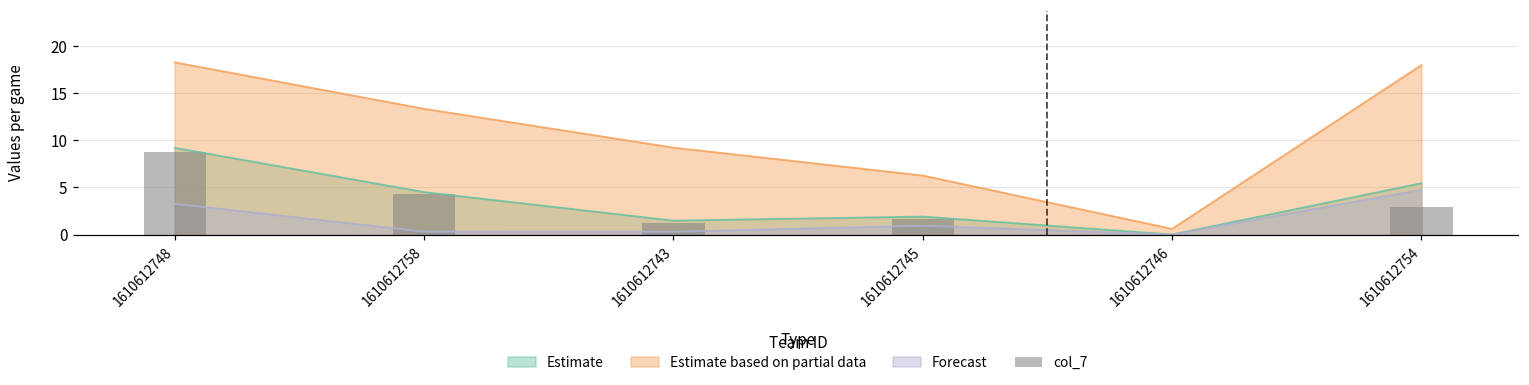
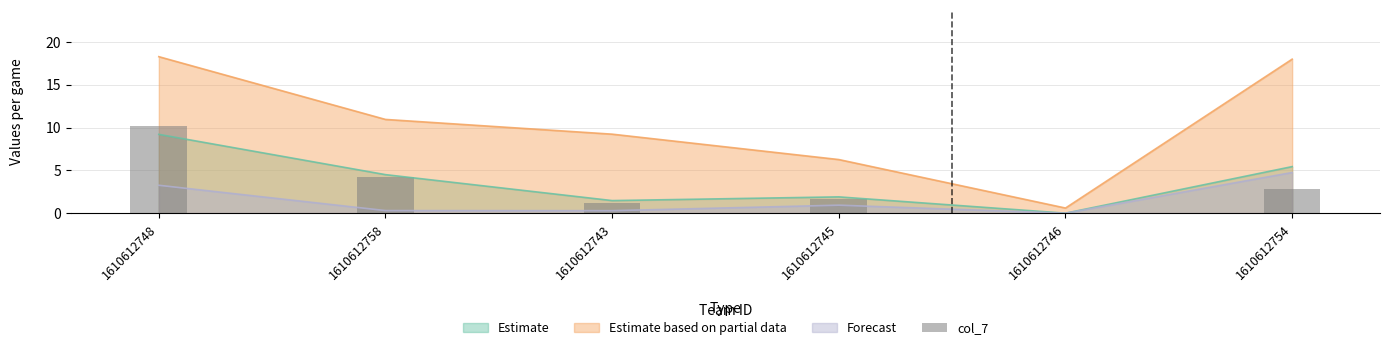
col_7, 1610612748: 9 -> 10
Estimate based on partial data, 1610612758: 13 -> 11
